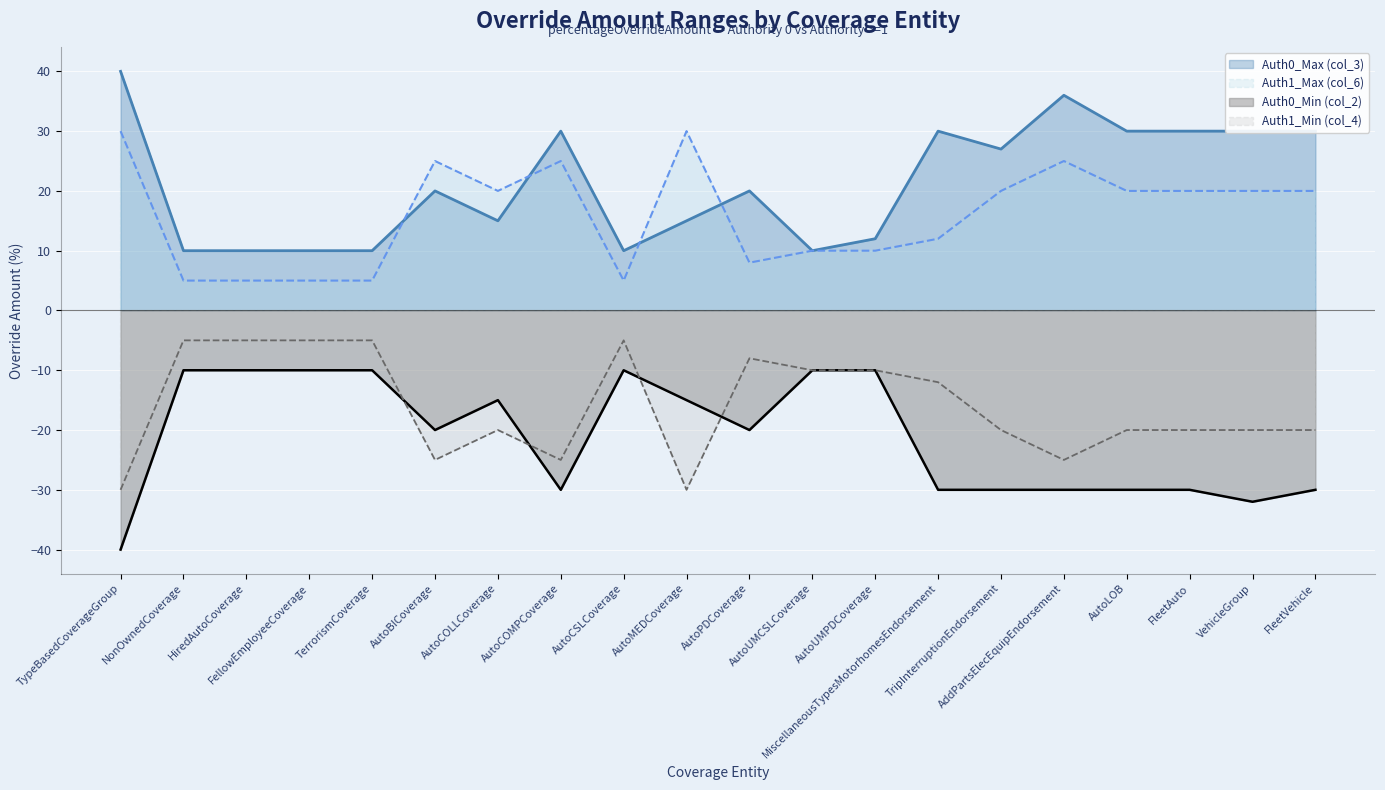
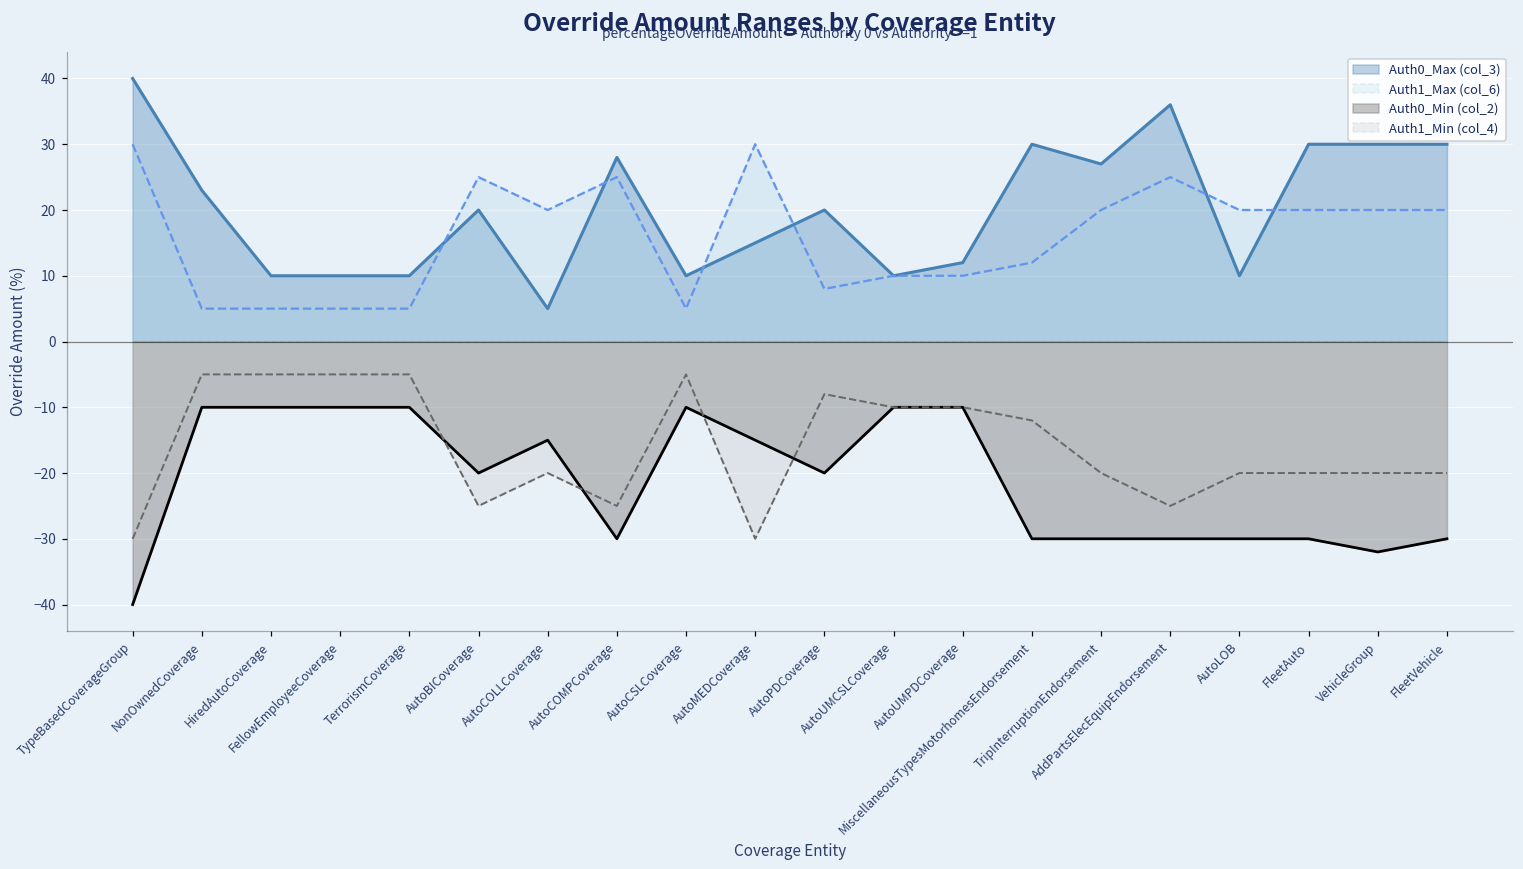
Auth0_Max (col_3), NonOwnedCoverage: 10 -> 23
Auth0_Max (col_3), AutoCOLLCoverage: 15 -> 5
Auth0_Max (col_3), AutoCOMPCoverage: 30 -> 28
Auth0_Max (col_3), AutoLOB: 30 -> 10
